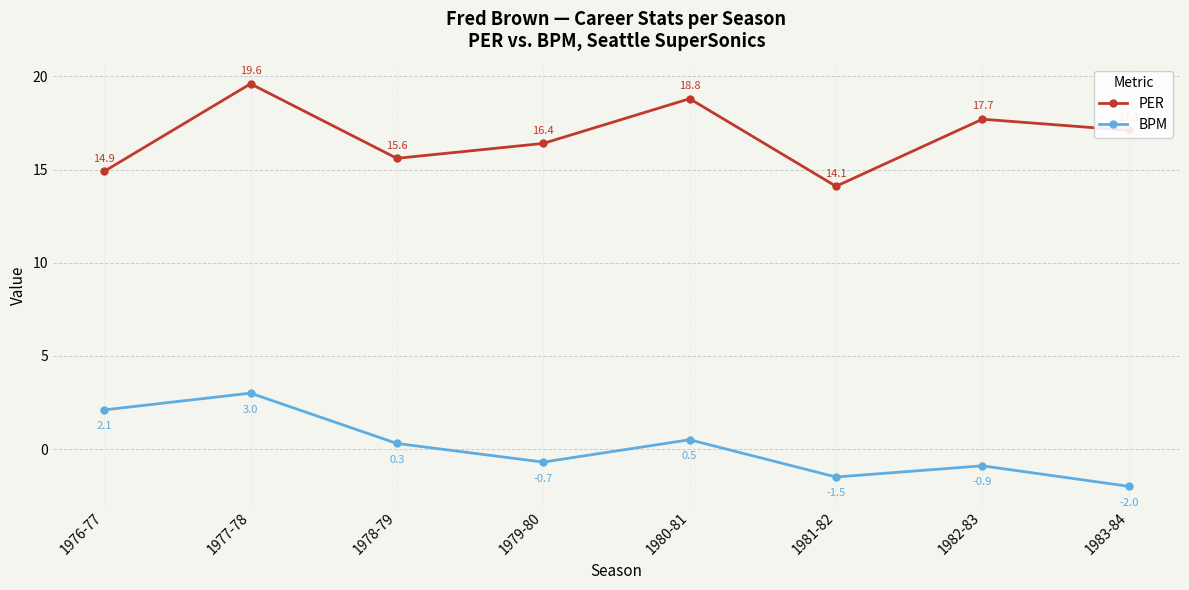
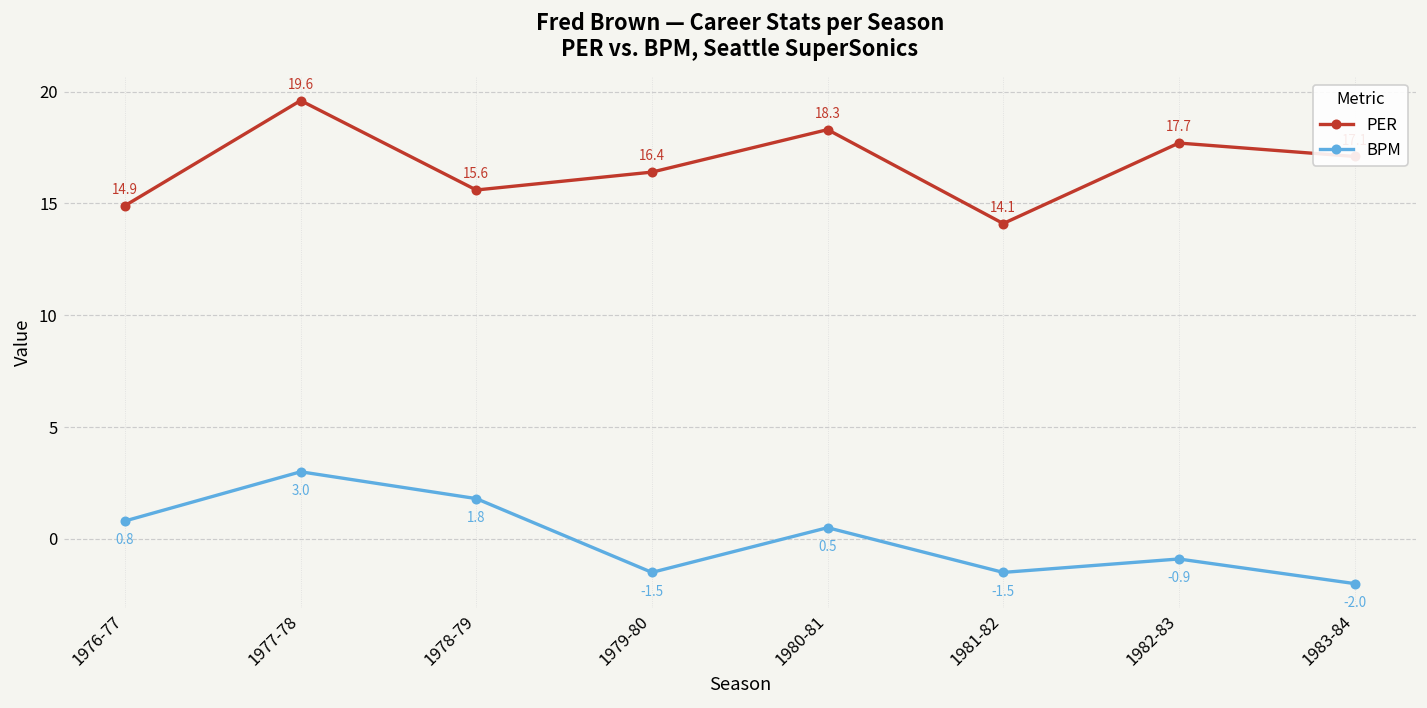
BPM, 1976-77: 2.1 -> 0.8
BPM, 1978-79: 0.3 -> 1.8
BPM, 1979-80: -0.7 -> -1.5
PER, 1980-81: 18.8 -> 18.3
